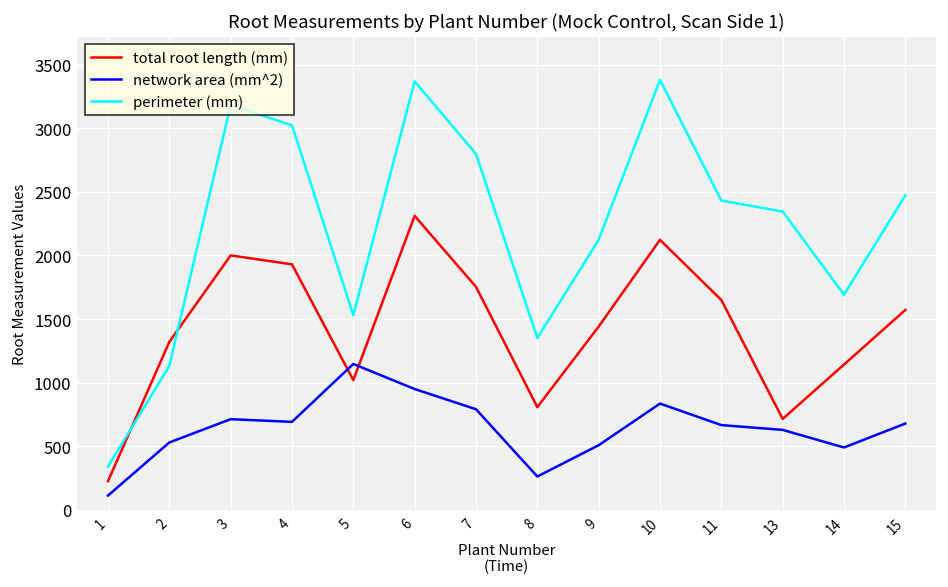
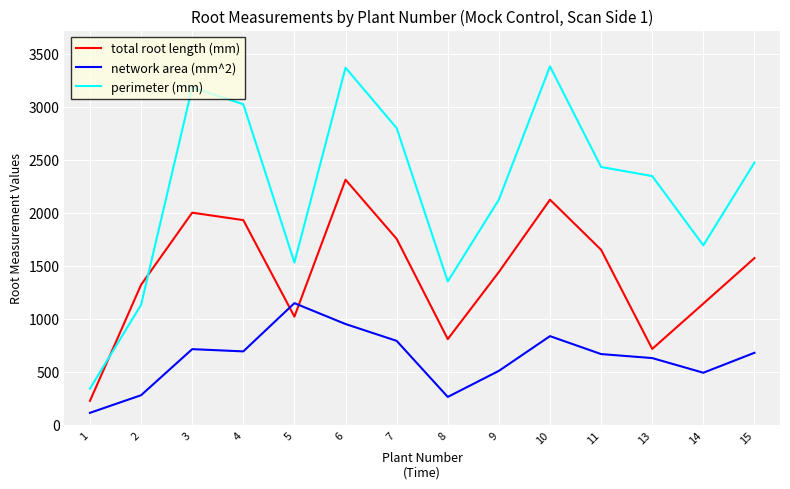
network area (mm^2), 2: 530 -> 280
